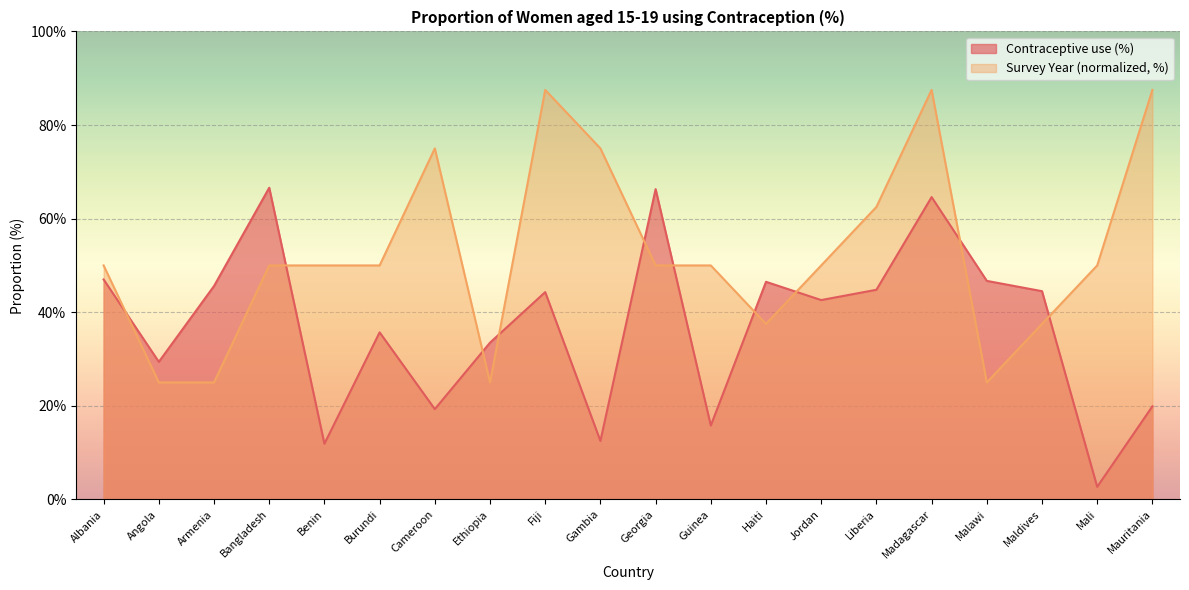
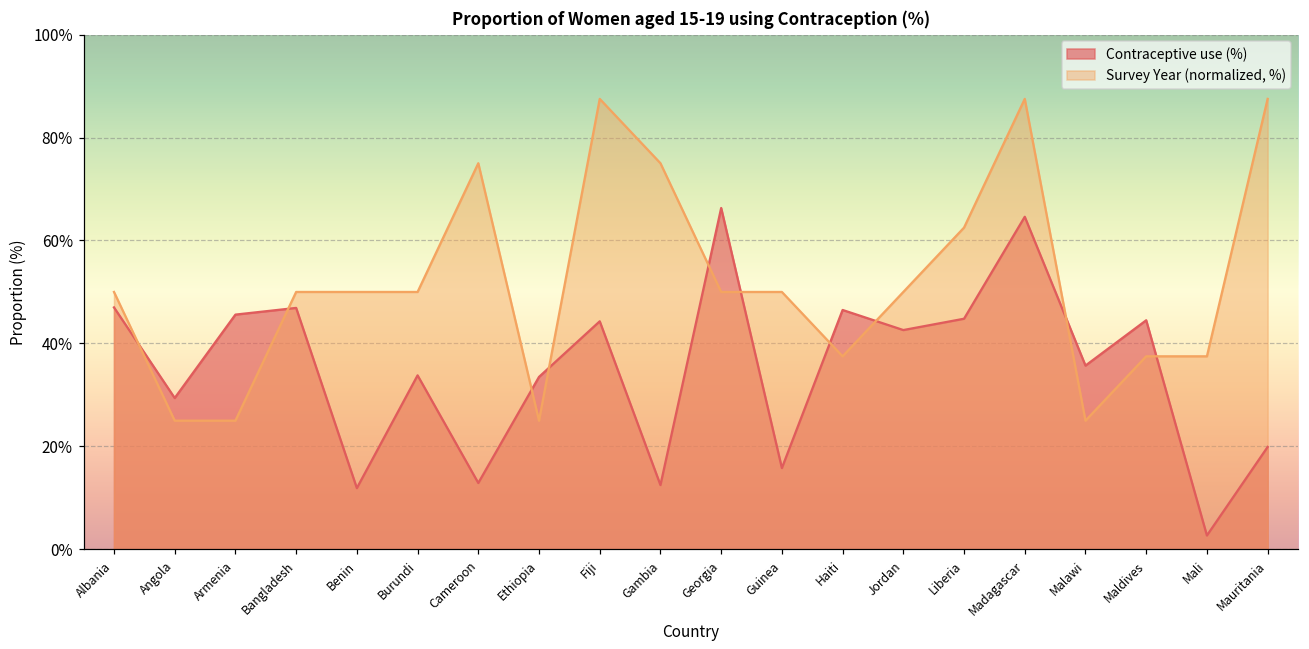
Contraceptive use (%), Bangladesh: 67% -> 47%
Contraceptive use (%), Burundi: 36% -> 34%
Contraceptive use (%), Cameroon: 19% -> 13%
Contraceptive use (%), Malawi: 47% -> 36%
Survey Year (normalized, %), Mali: 50% -> 38%
